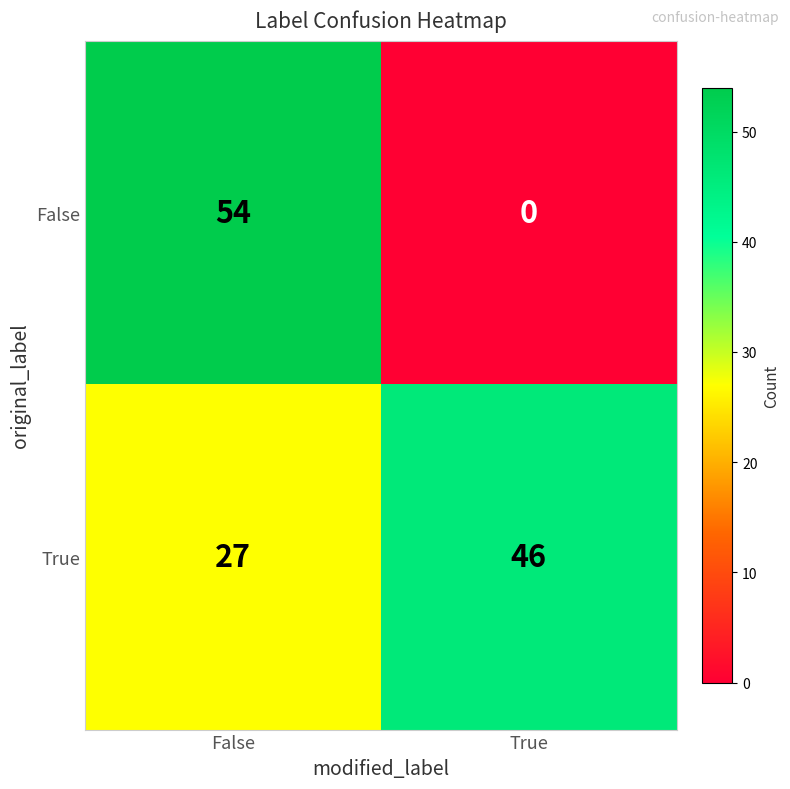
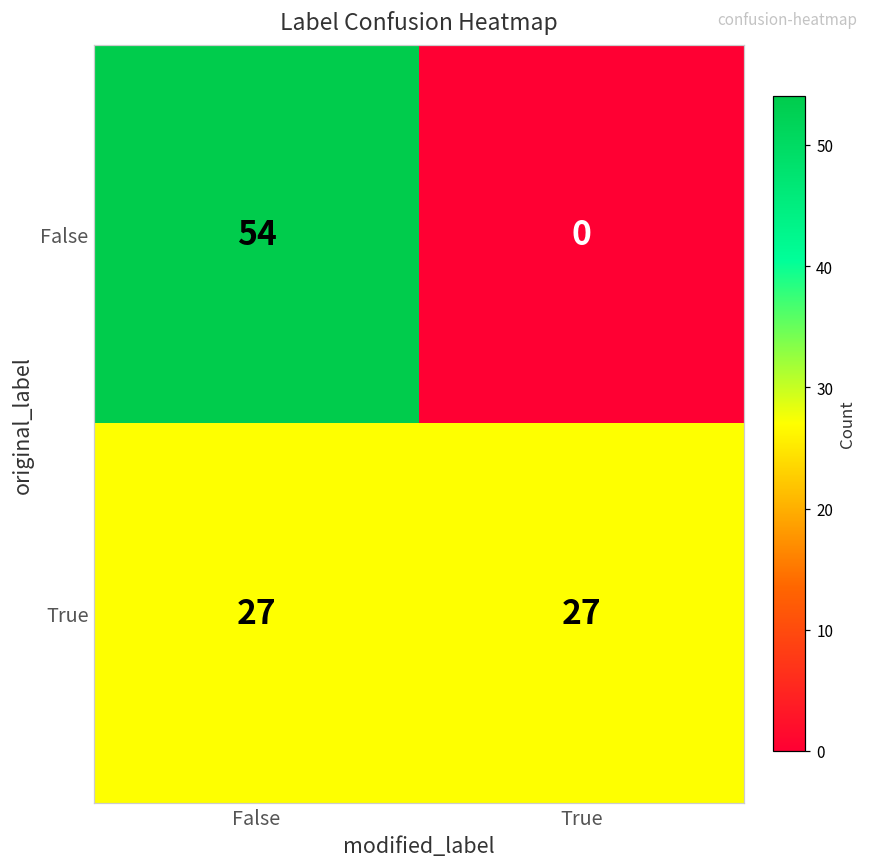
True, True: 46 -> 27
